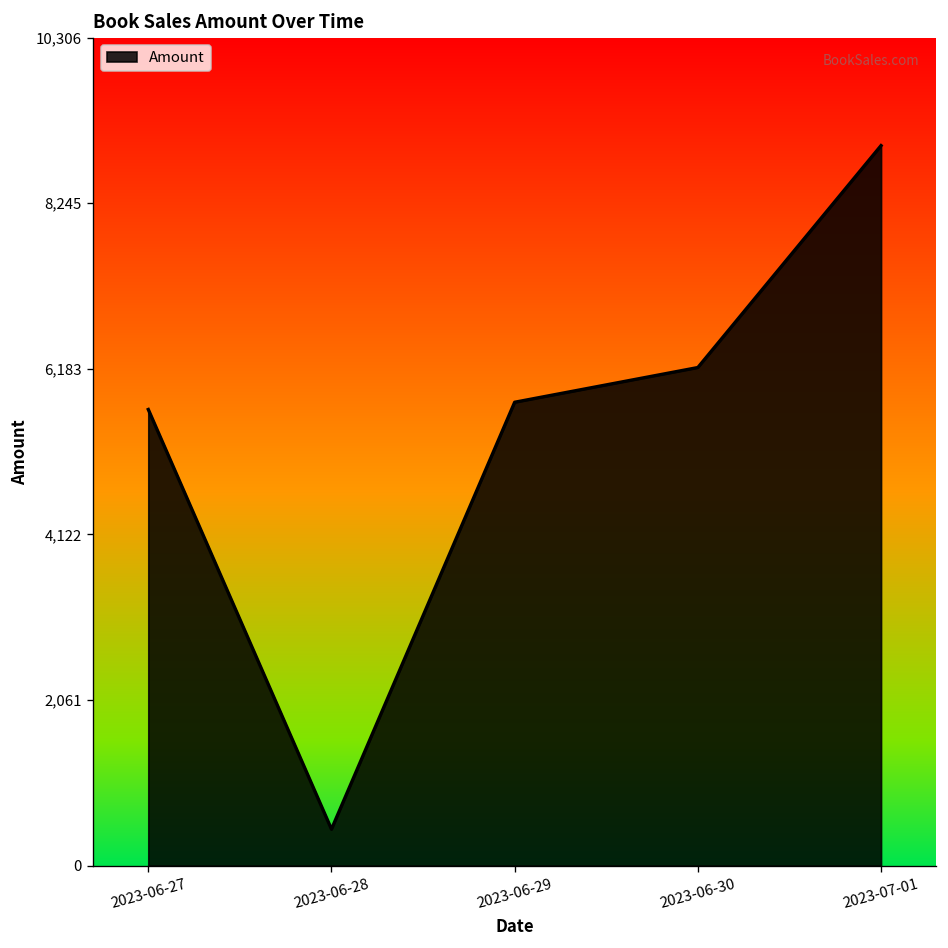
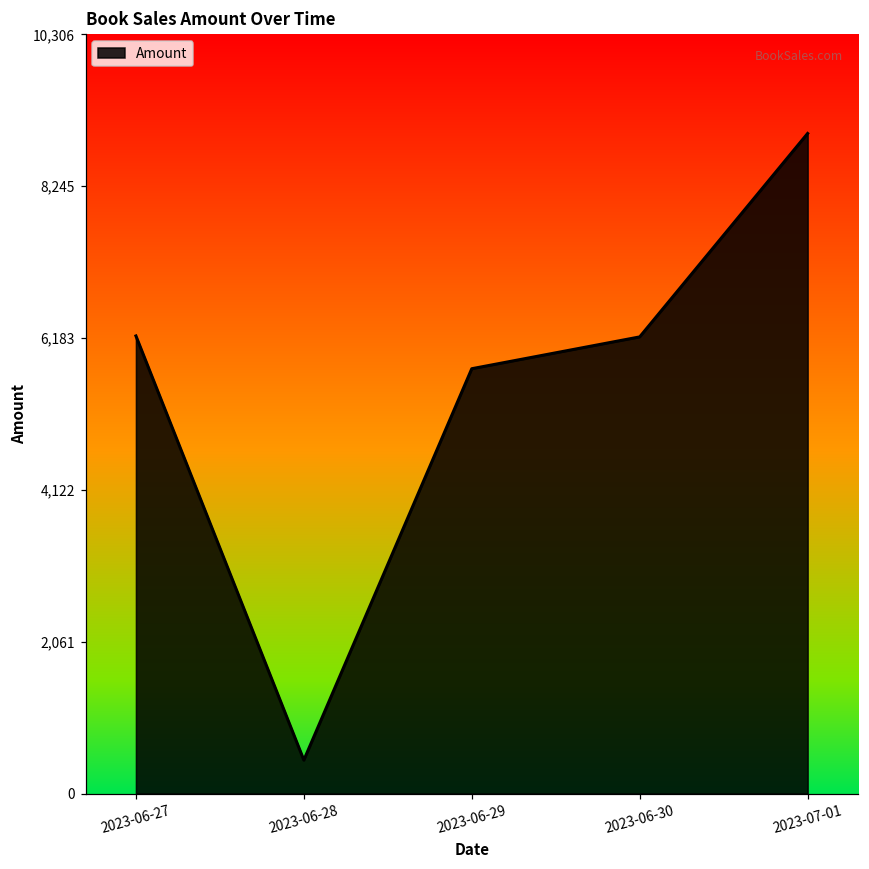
2023-06-27: 5,700 -> 6,200
